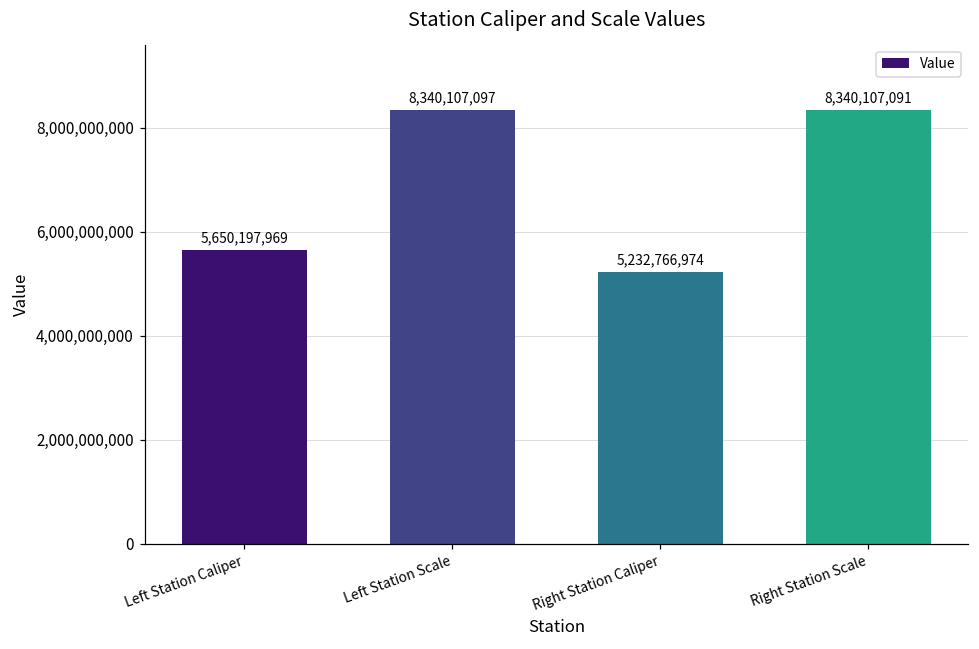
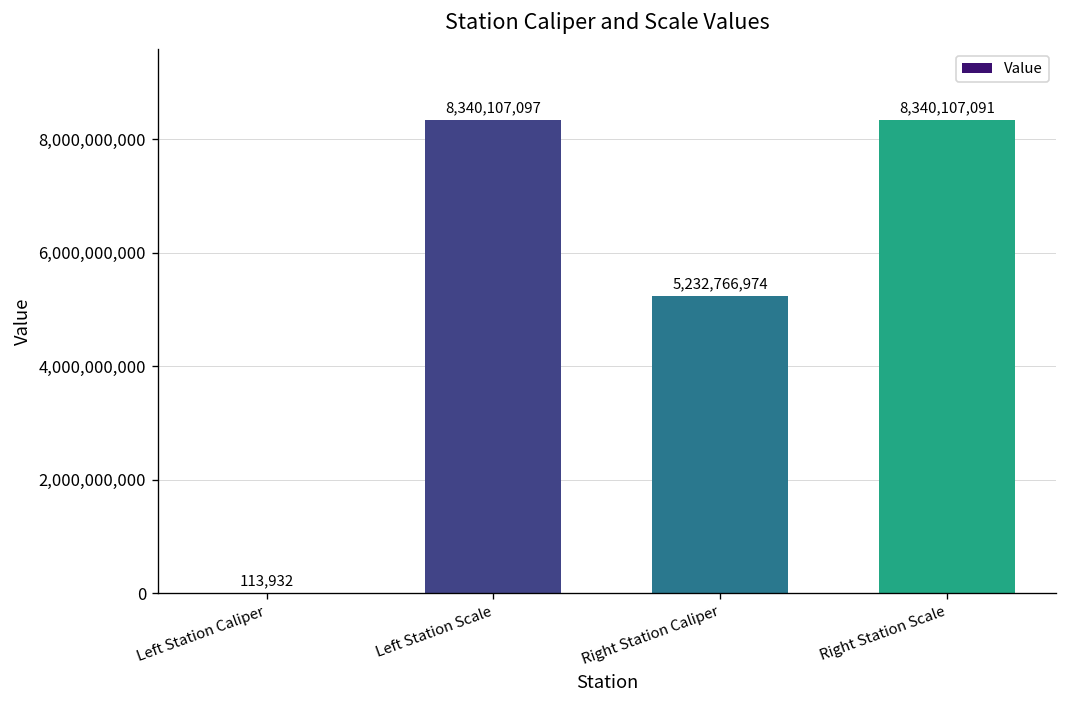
Left Station Caliper: 5,650,197,969 -> 113,932
